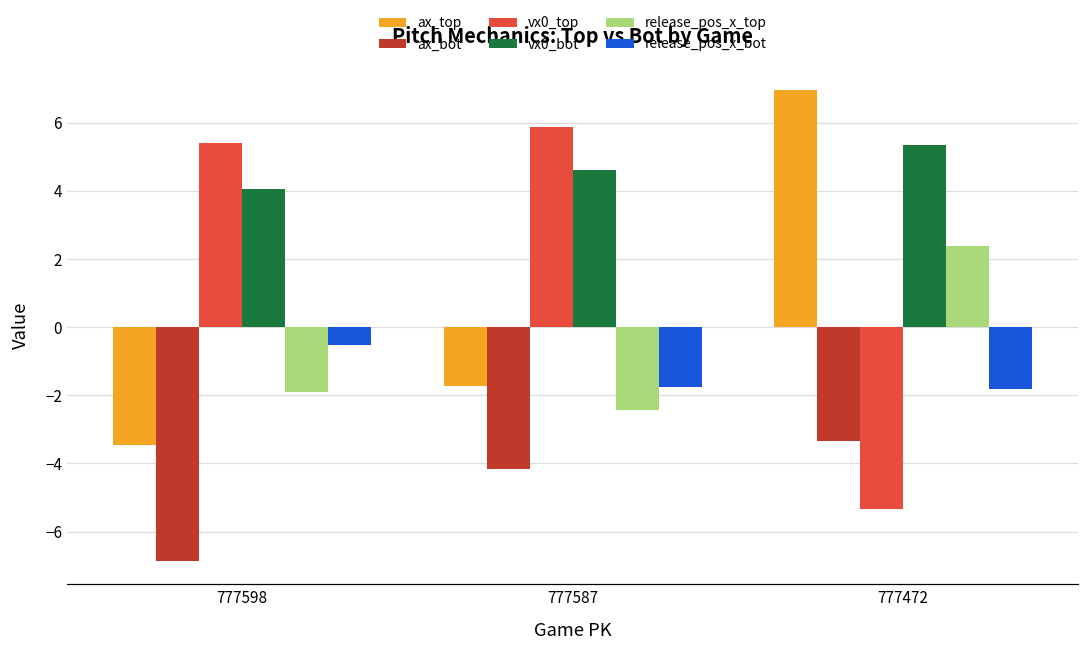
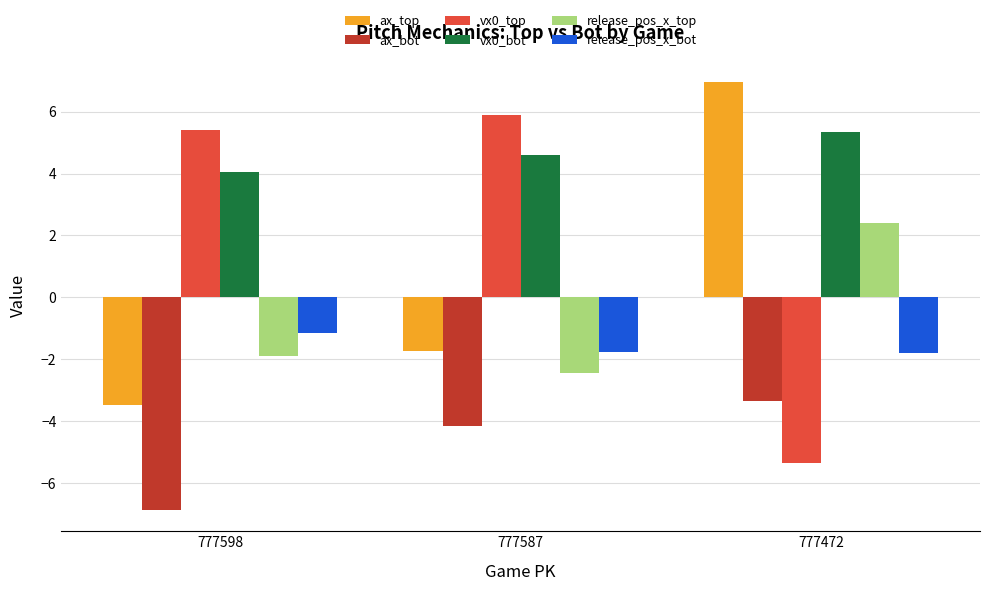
release_pos_x_bot, 777598: -0.5 -> -1.2
